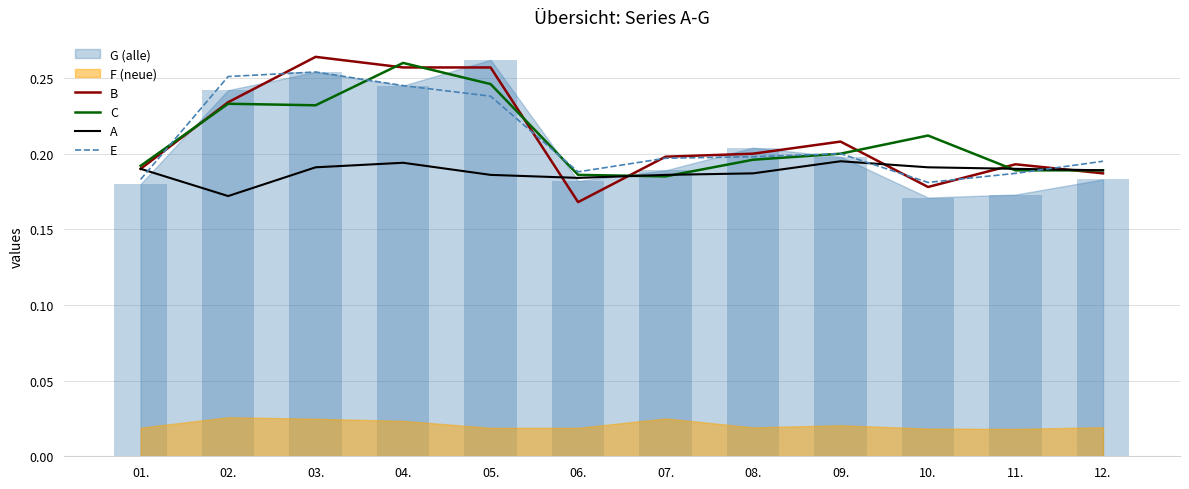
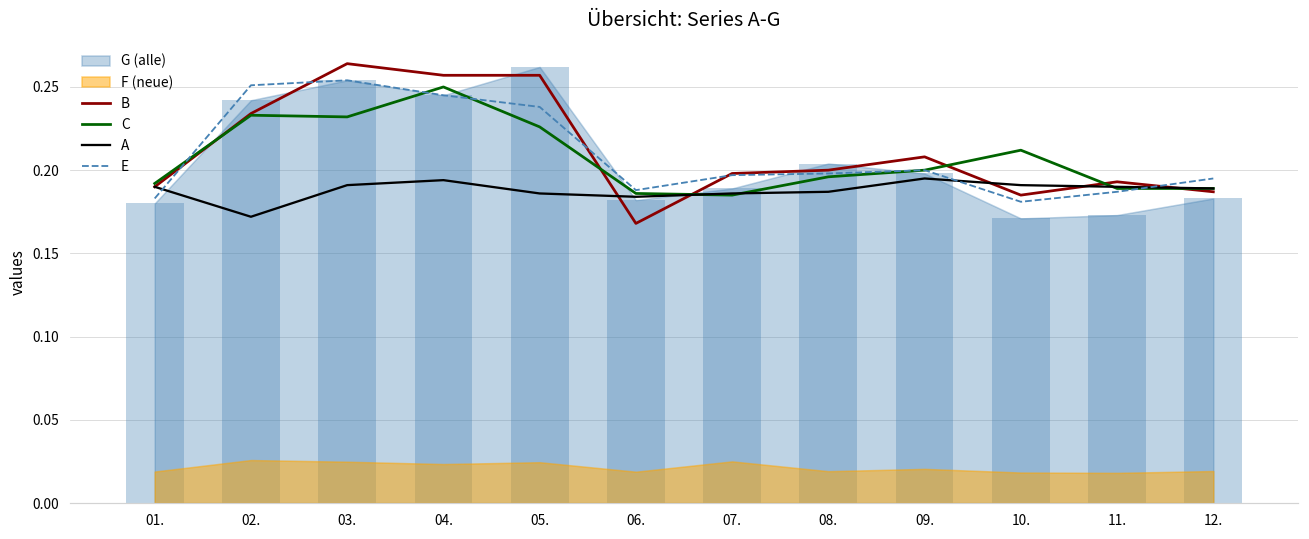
C, 04.: 0.26 -> 0.25
C, 05.: 0.246 -> 0.226
F (neue), 05.: 0.019 -> 0.025
B, 10.: 0.178 -> 0.185
